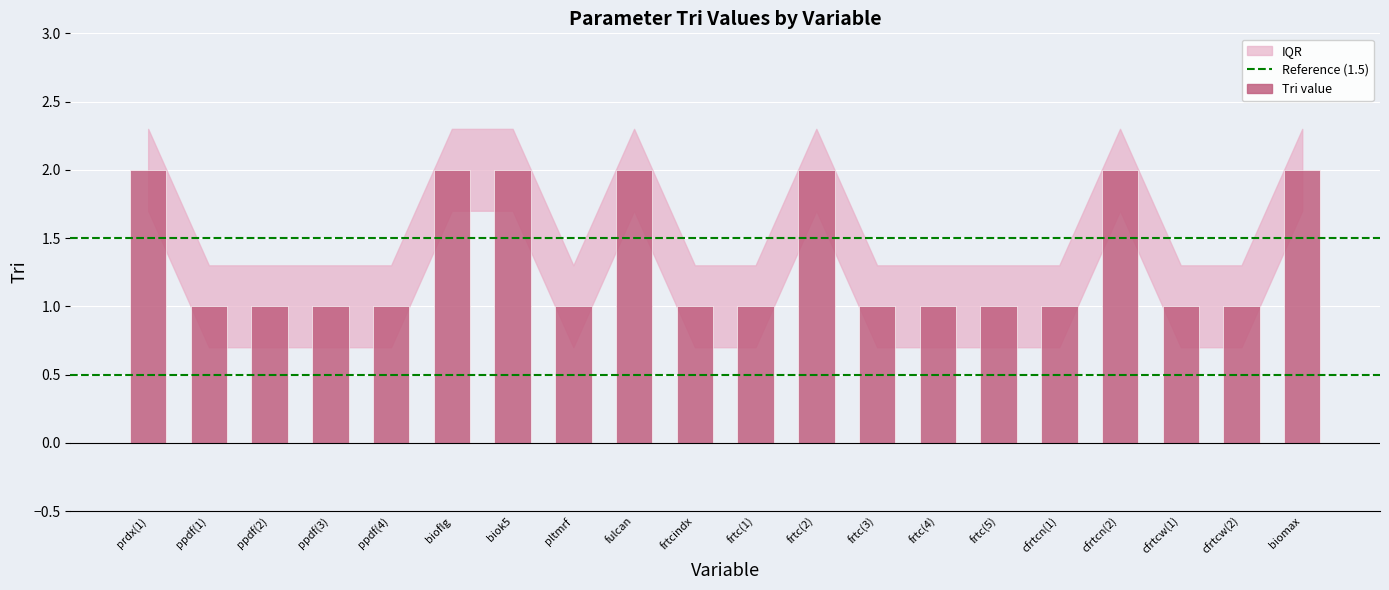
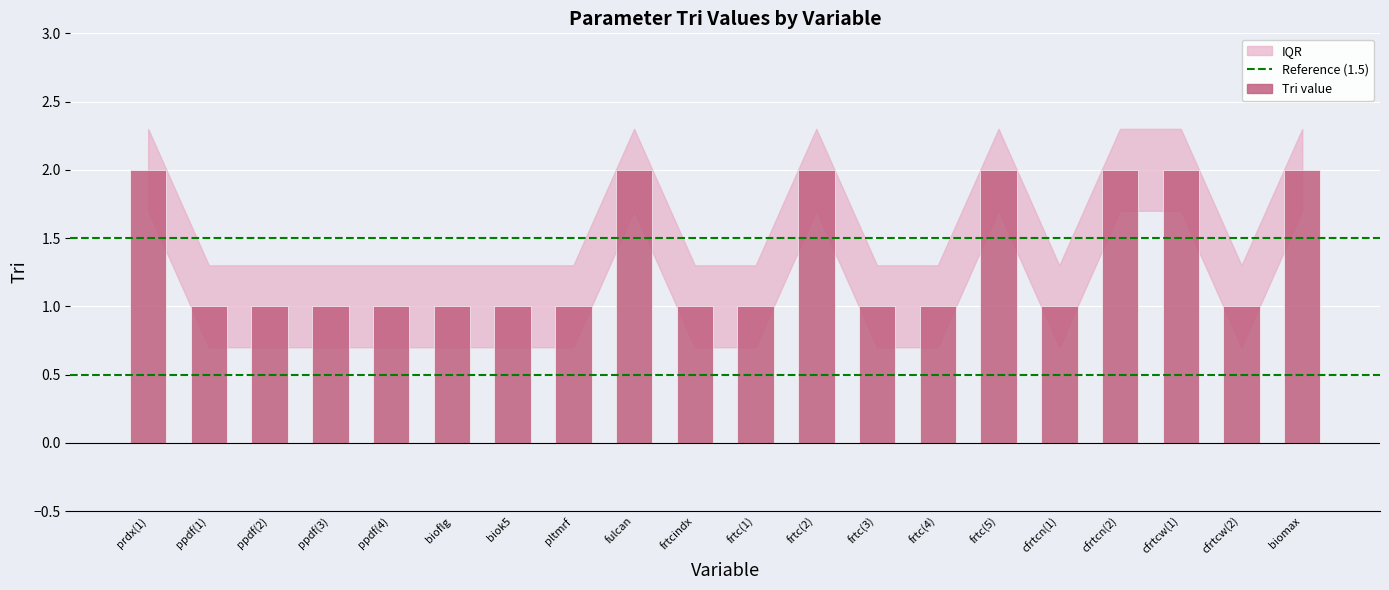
Tri value, bioflg: 2 -> 1
Tri value, biok5: 2 -> 1
Tri value, frtc(5): 1 -> 2
Tri value, cfrtcw(1): 1 -> 2
